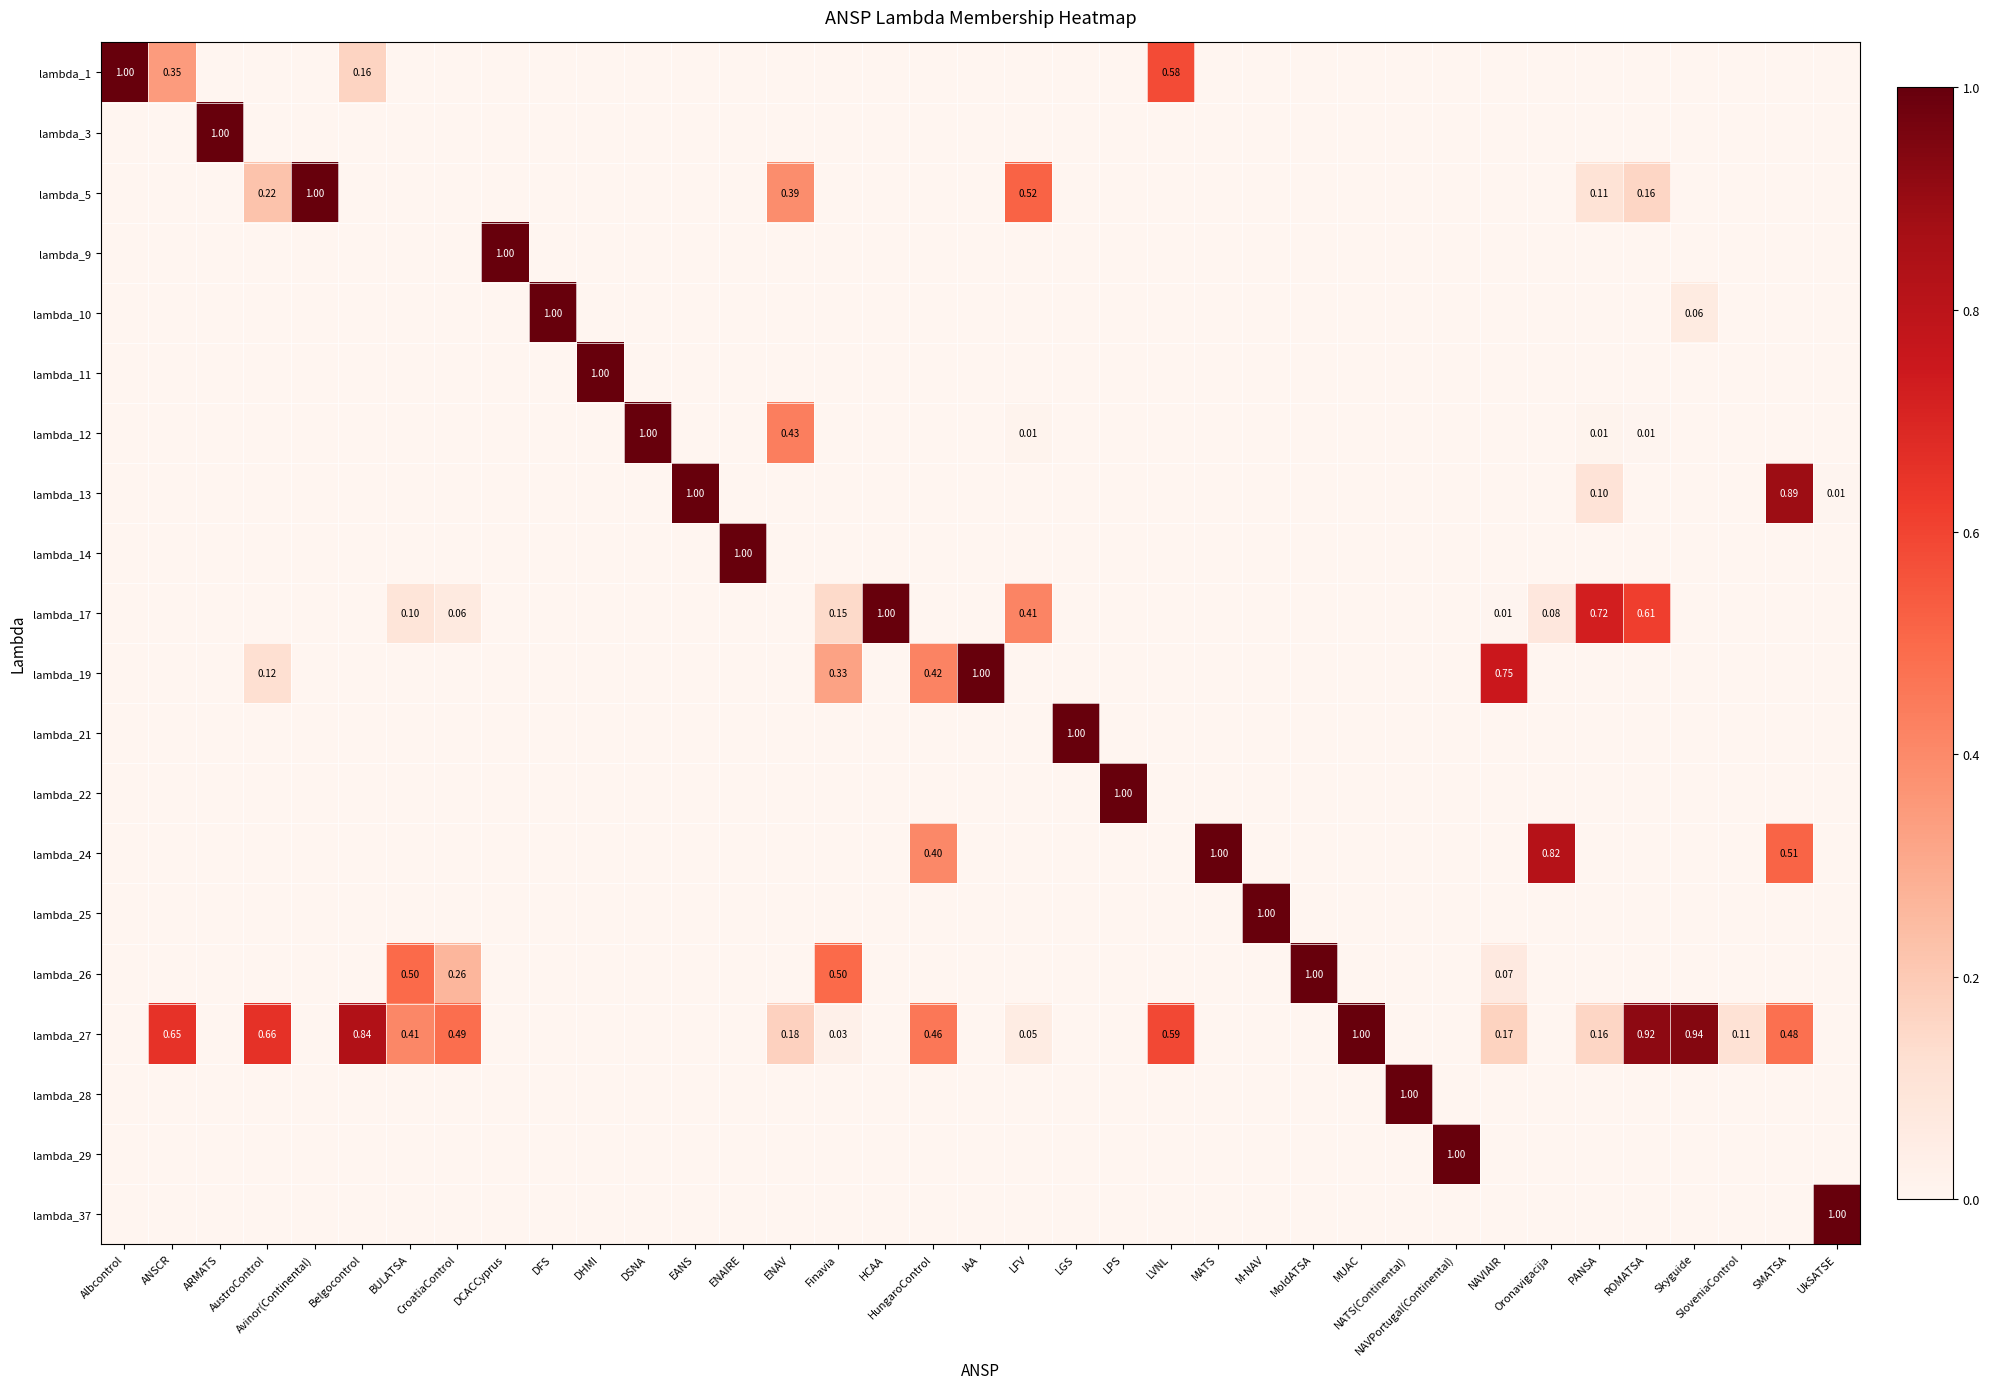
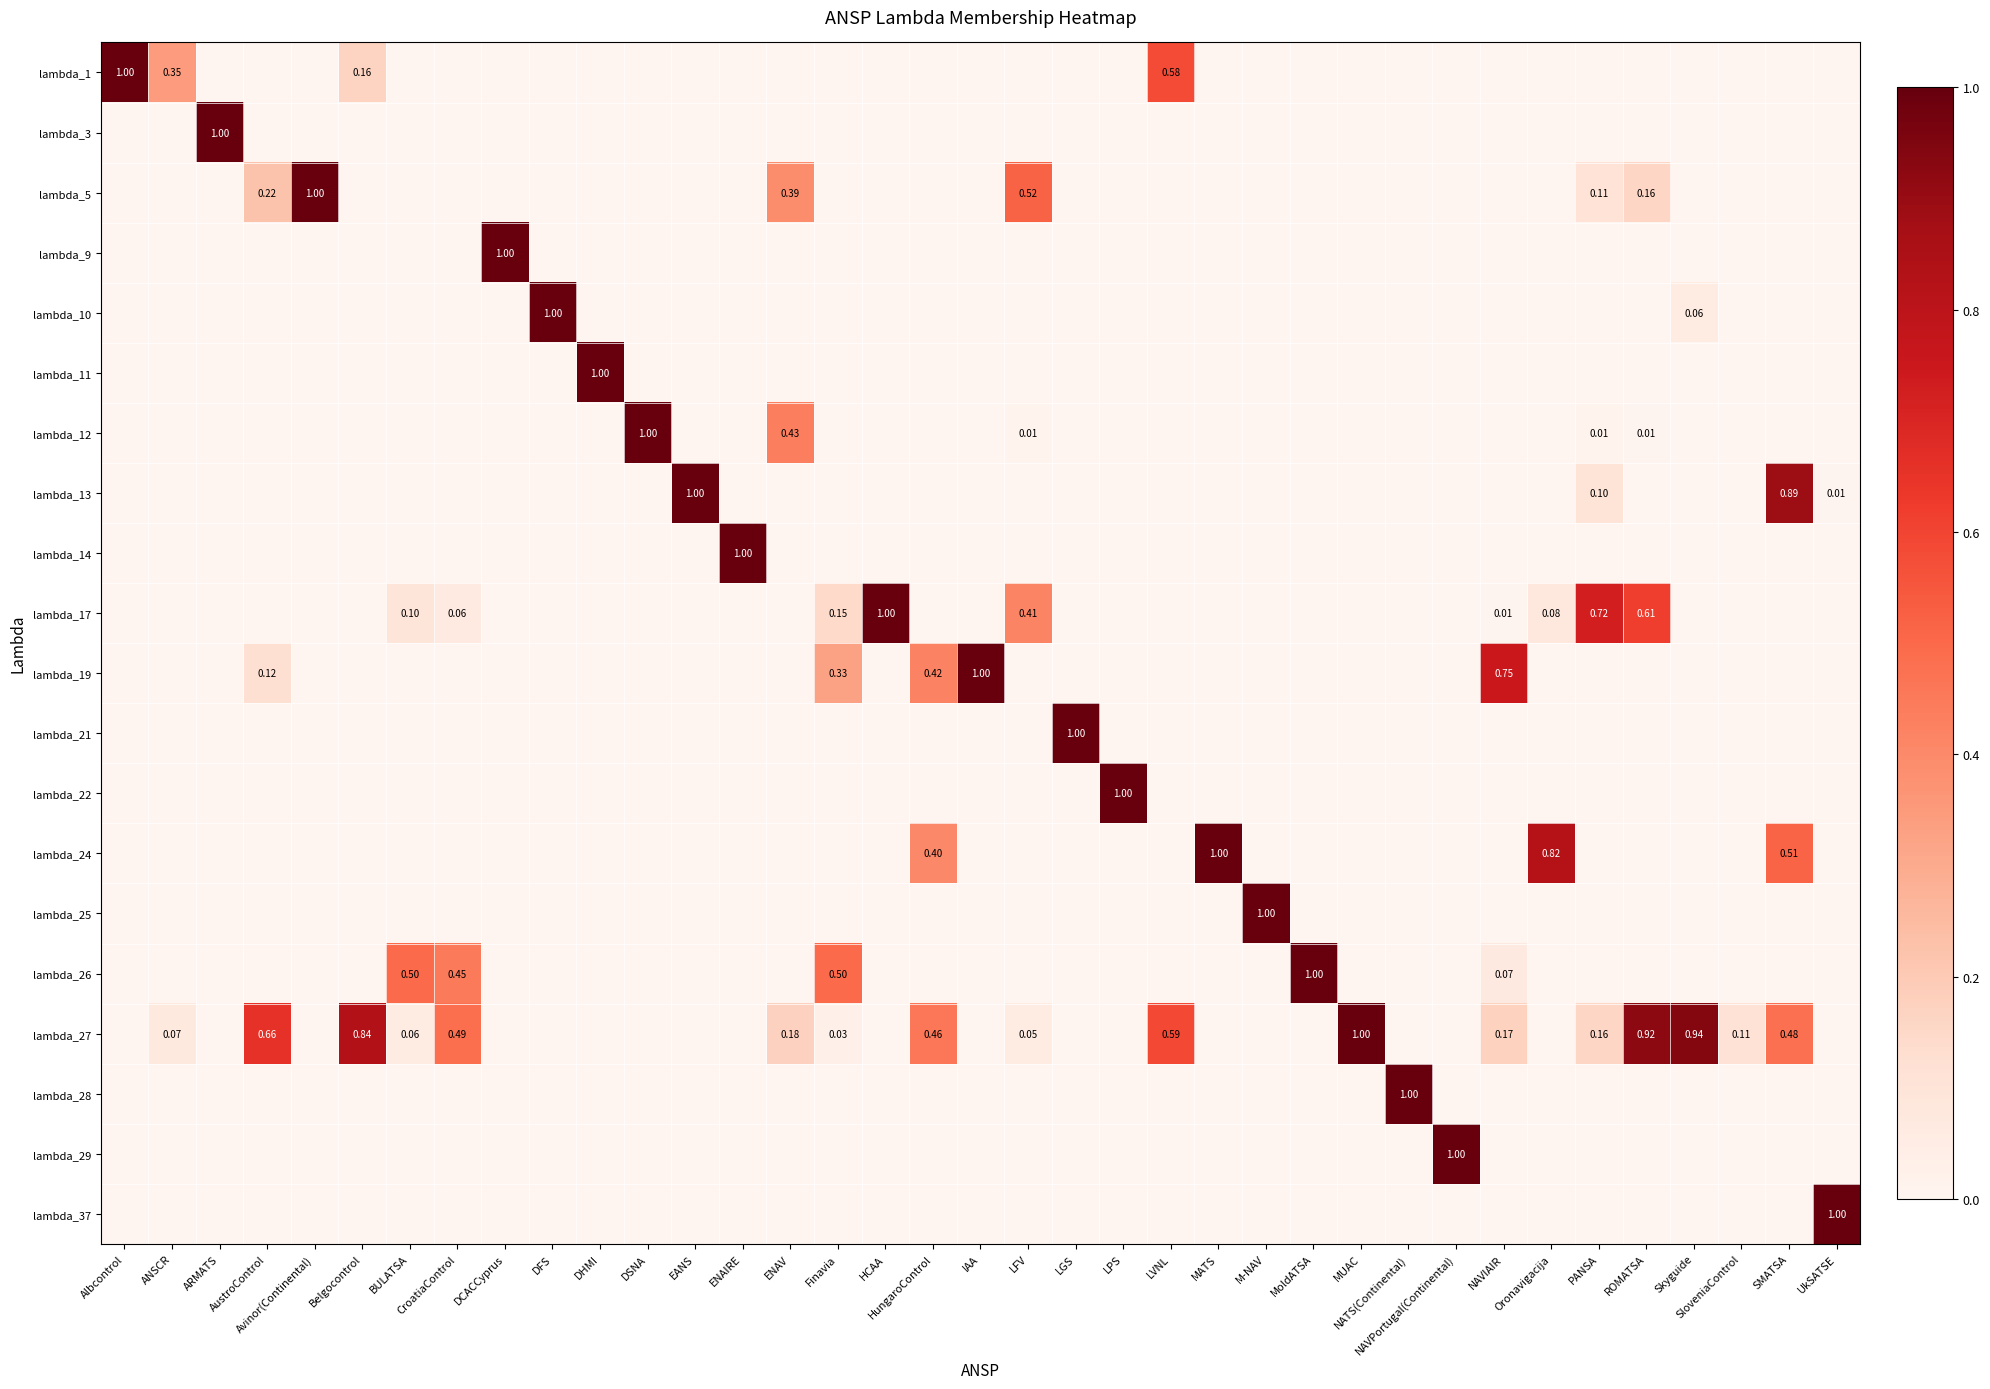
lambda_26, CroatiaControl: 0.26 -> 0.45
lambda_27, ANSCR: 0.65 -> 0.07
lambda_27, BULATSA: 0.41 -> 0.06
